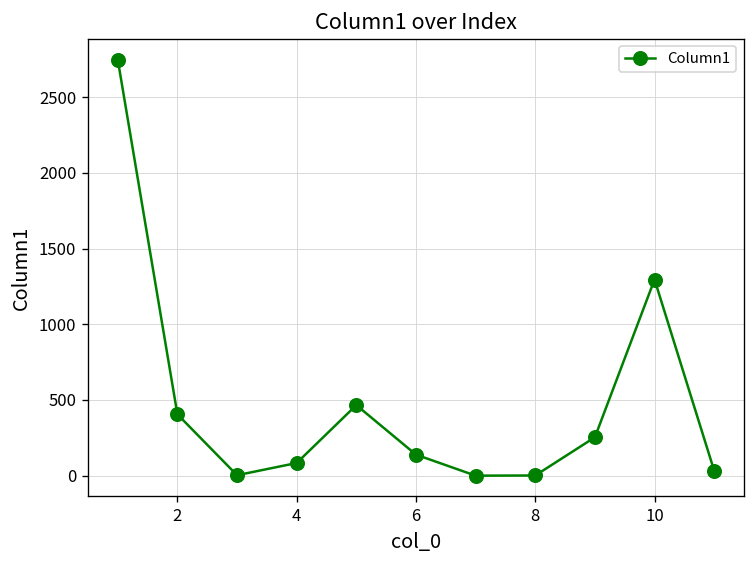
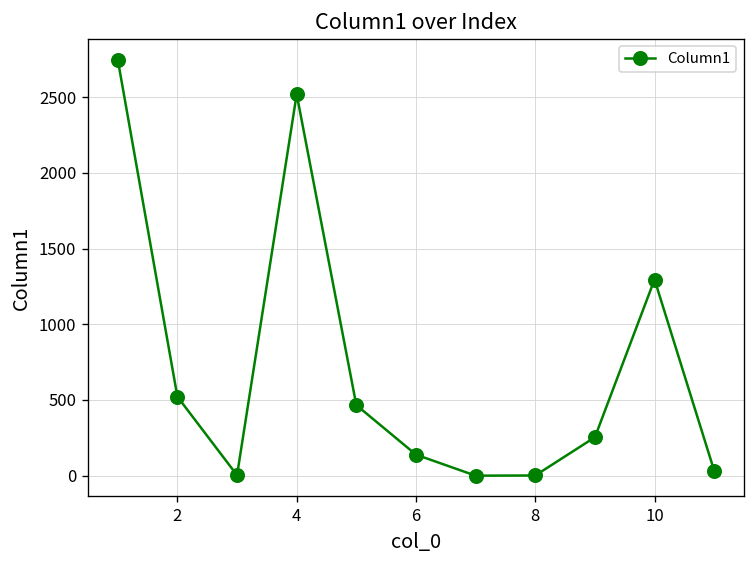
2: 410 -> 520
4: 80 -> 2520
